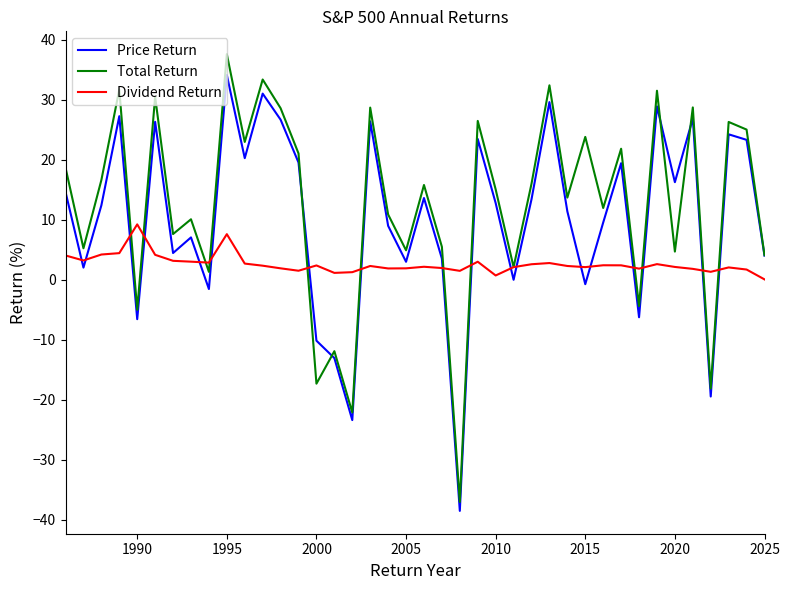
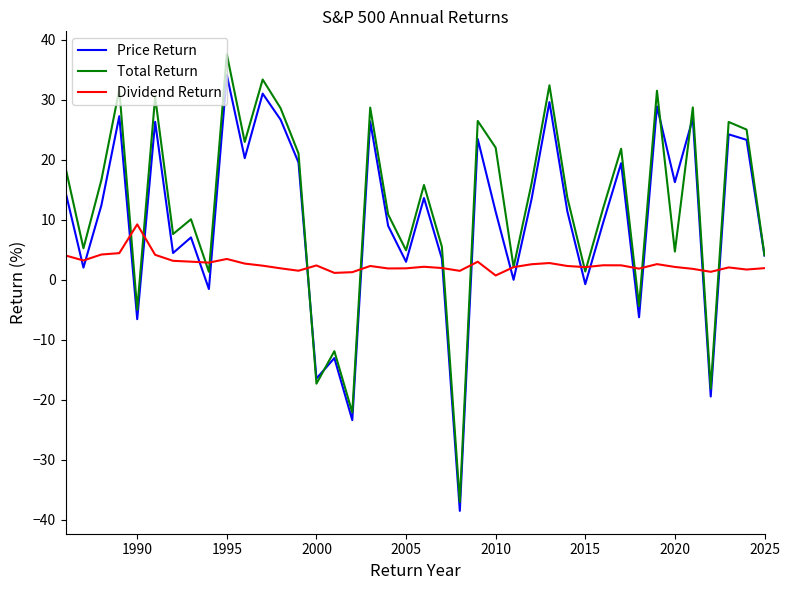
Dividend Return, 1995: 8 -> 3
Price Return, 2000: -10 -> -16
Price Return, 2010: 13 -> 11
Total Return, 2010: 15 -> 22
Total Return, 2015: 24 -> 1
Dividend Return, 2025: 0 -> 2
